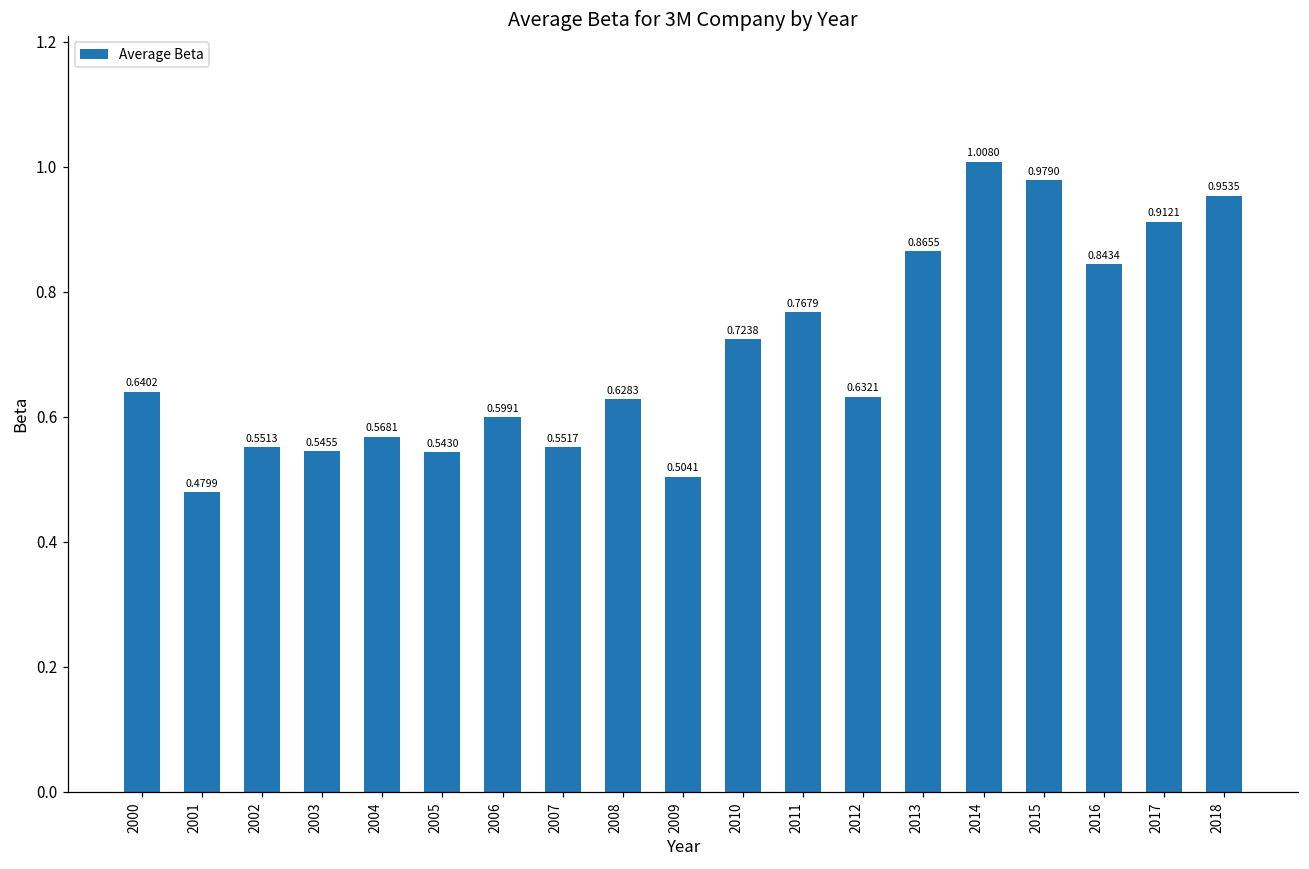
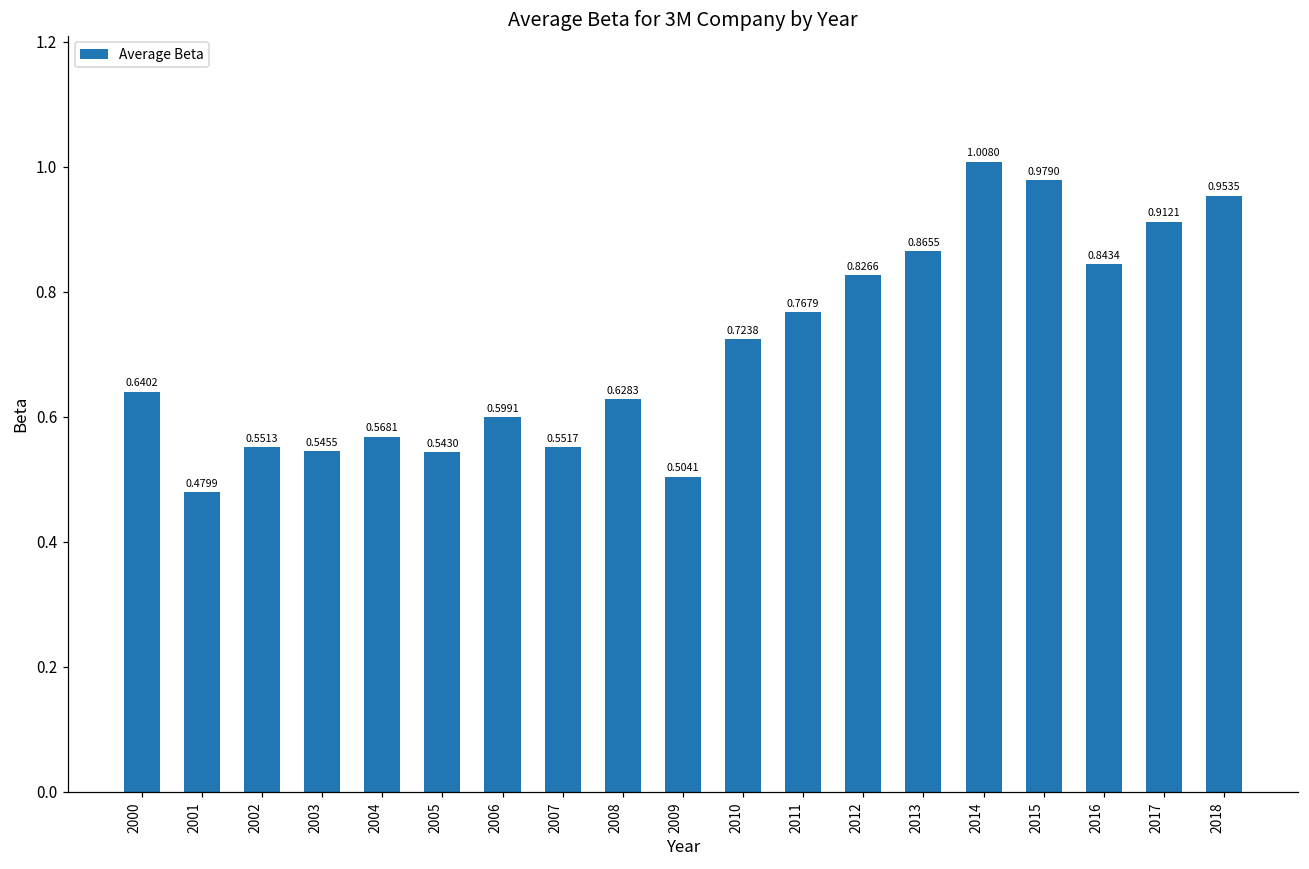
2012: 0.6321 -> 0.8266
